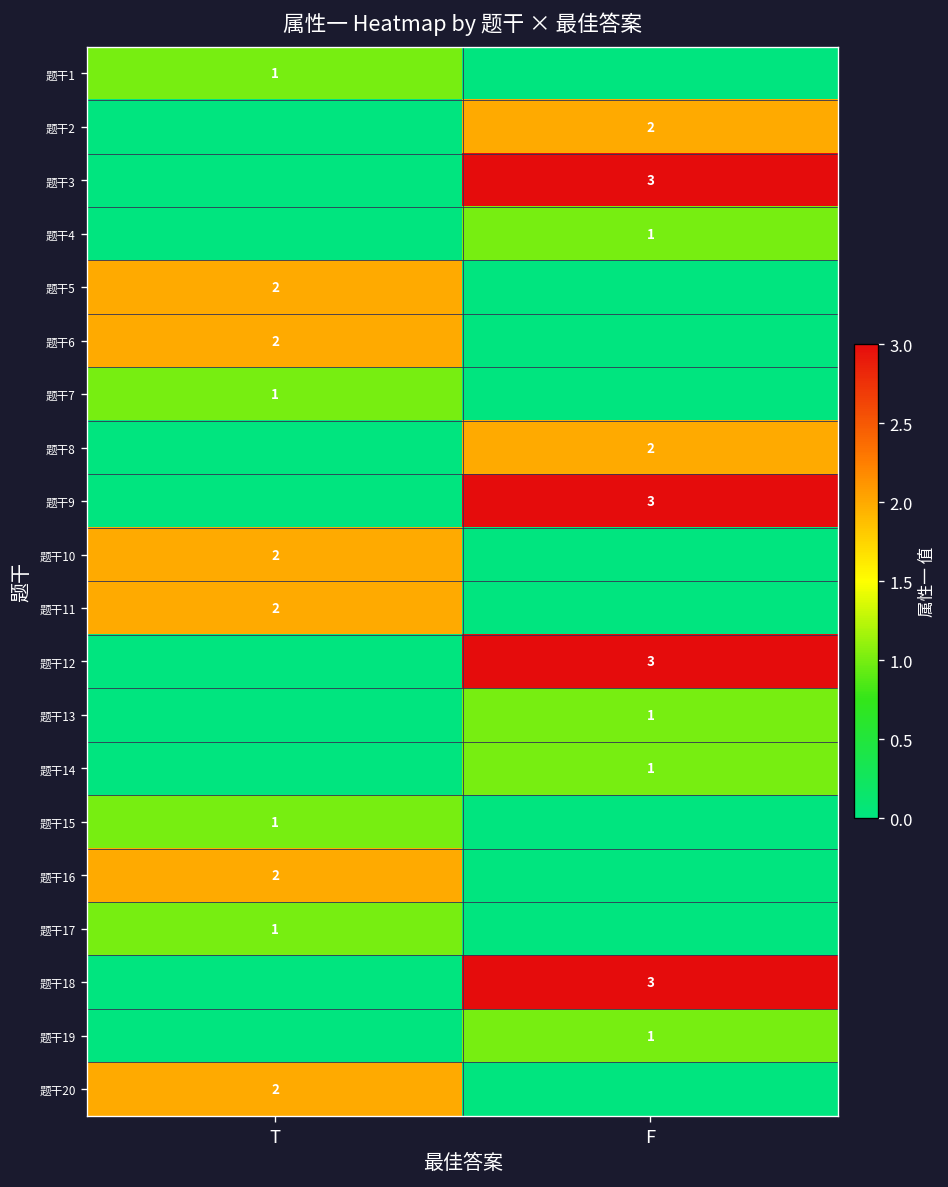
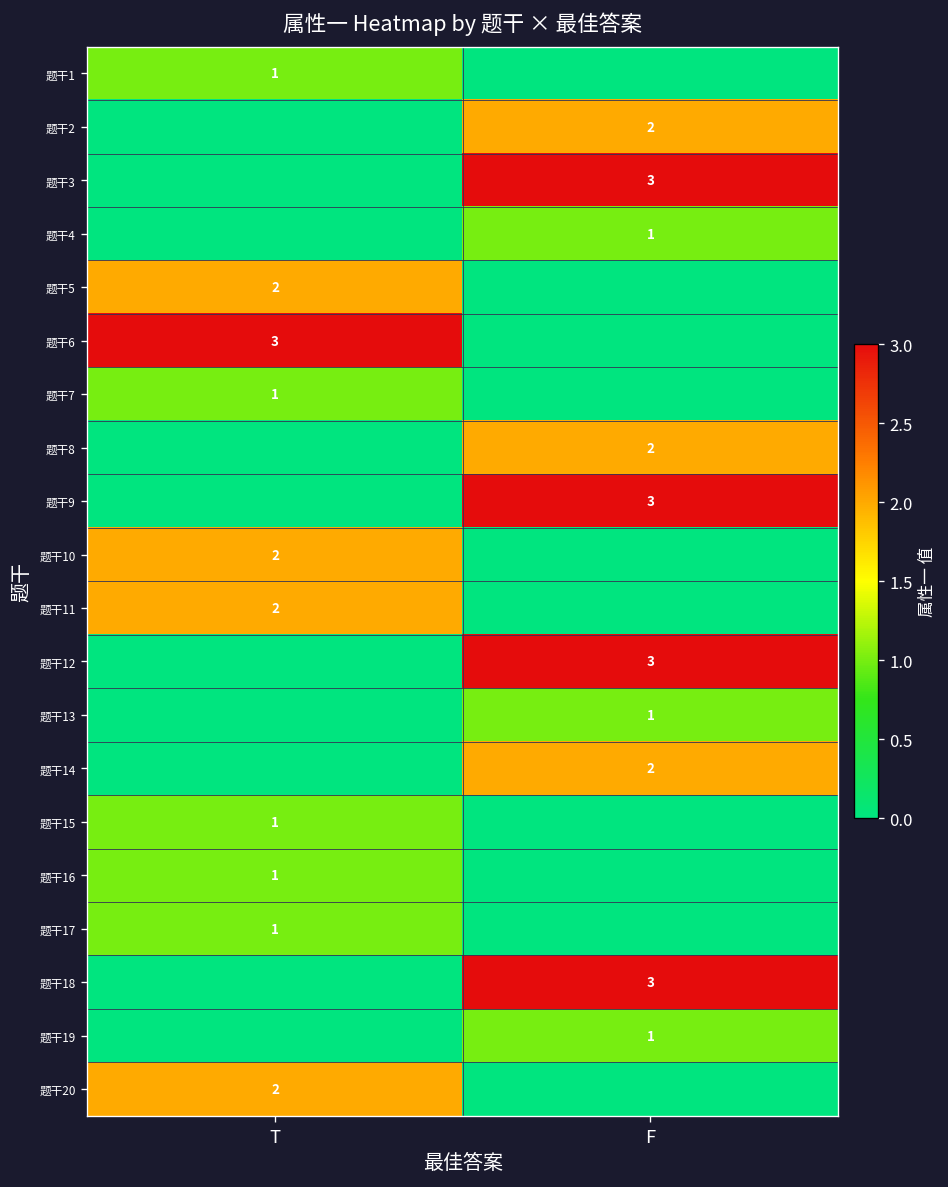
题干6, T: 2 -> 3
题干14, F: 1 -> 2
题干16, T: 2 -> 1
